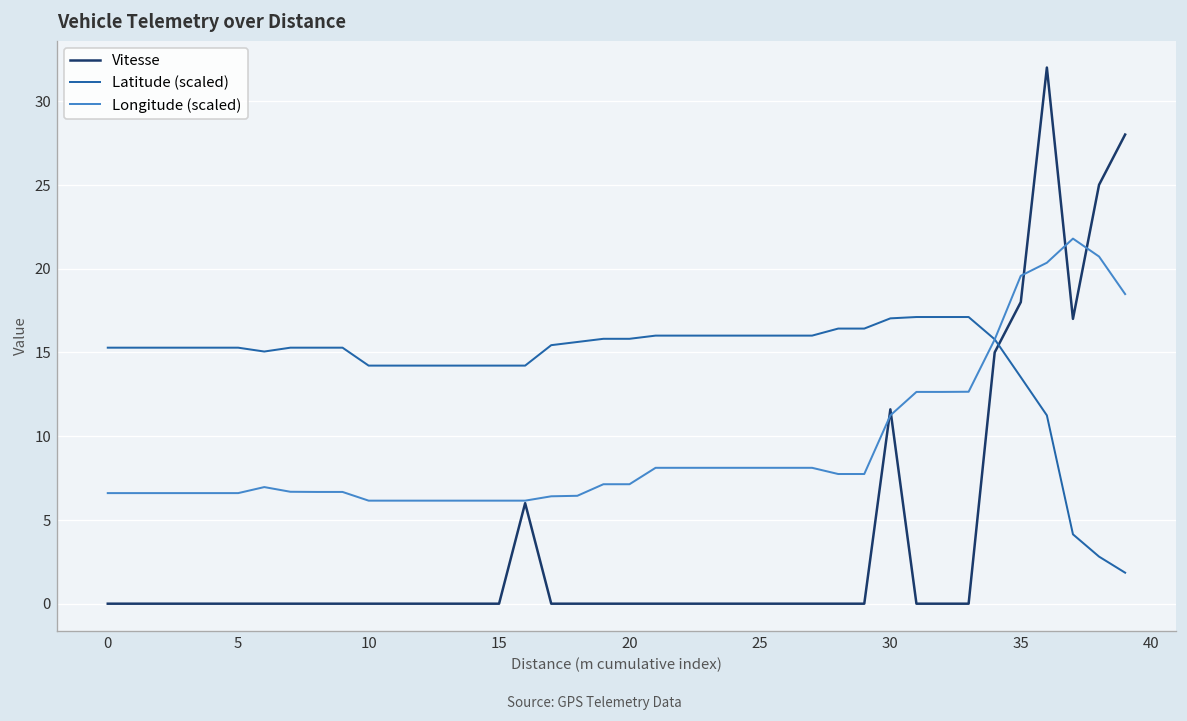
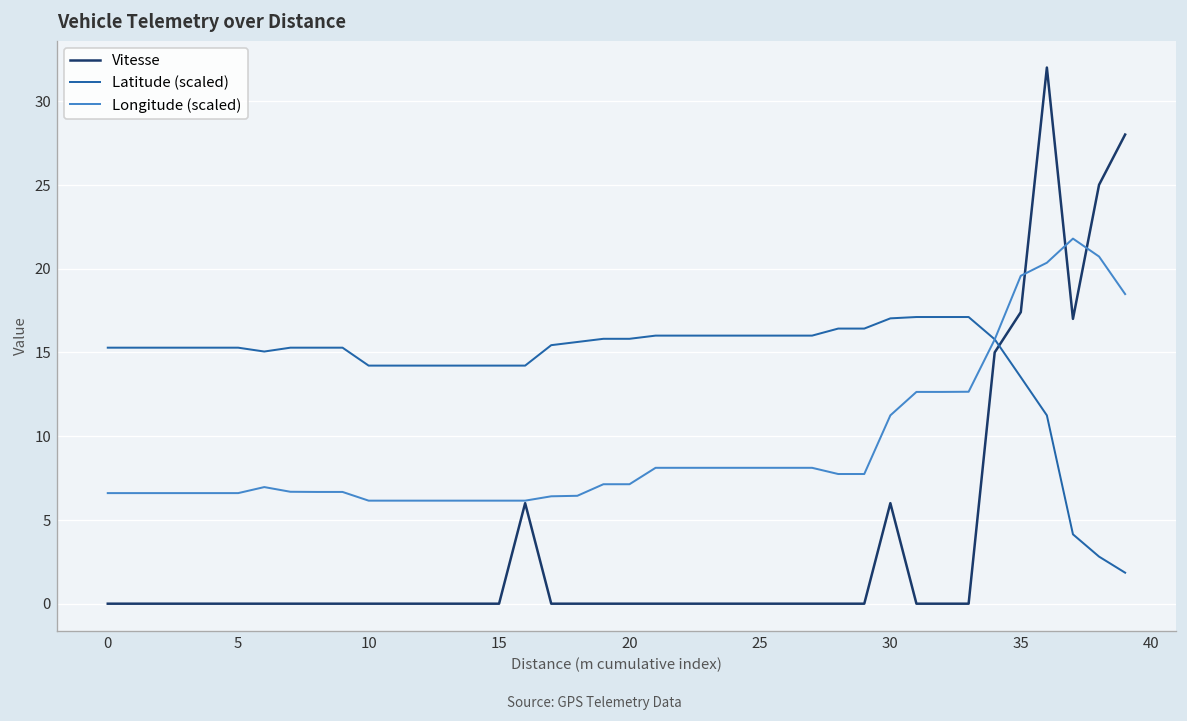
Vitesse, 30: 11.6 -> 6.0
Vitesse, 35: 18.0 -> 17.4
